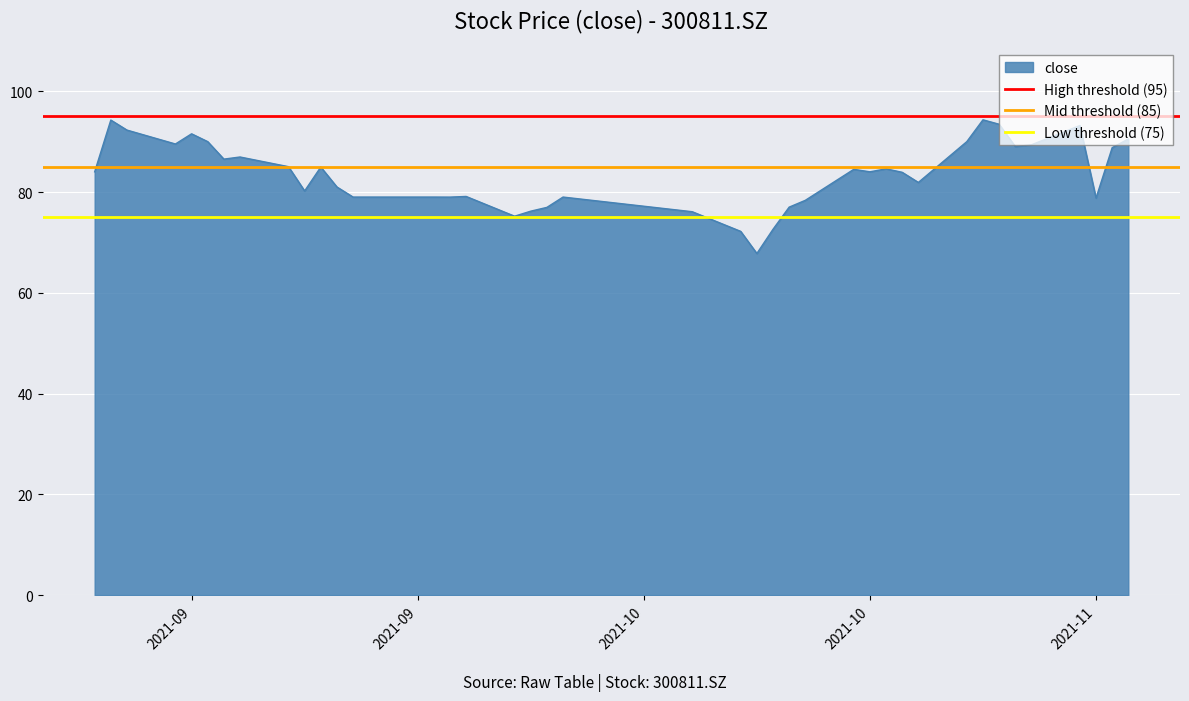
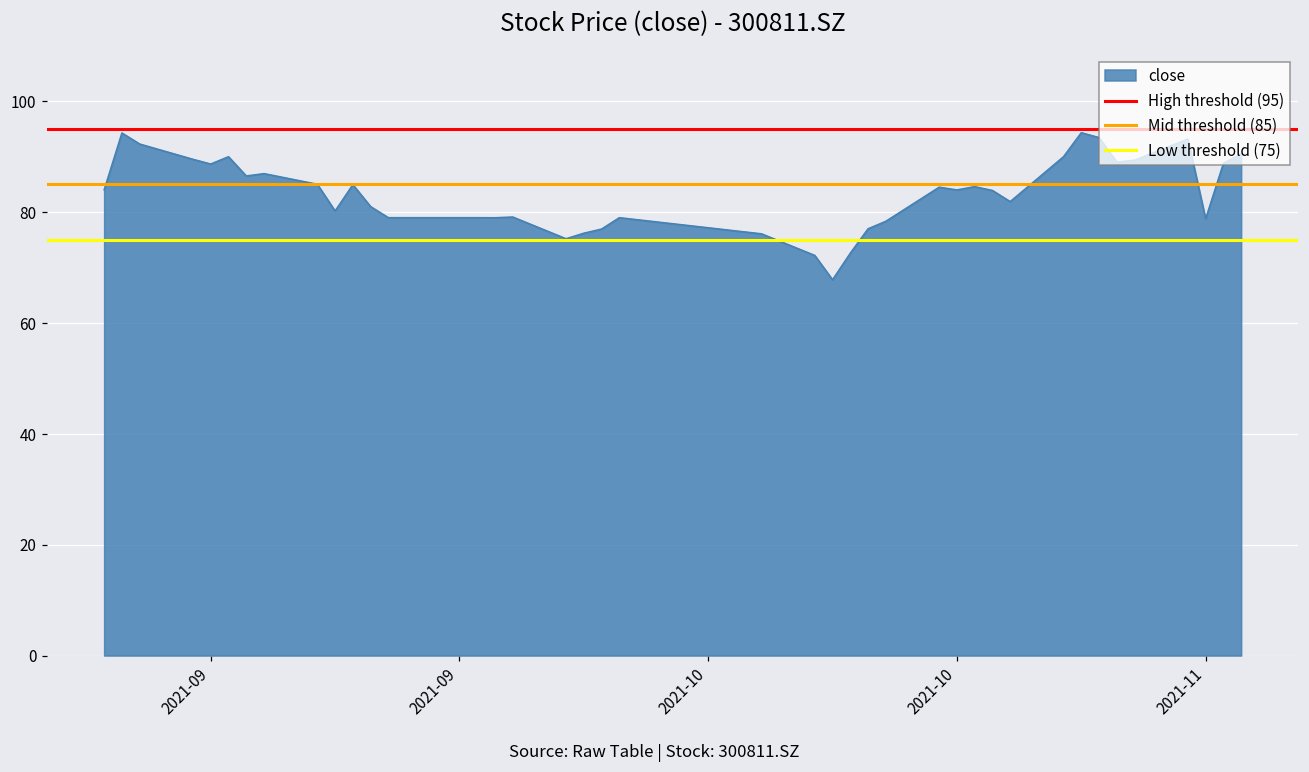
2021-09: 92 -> 89
